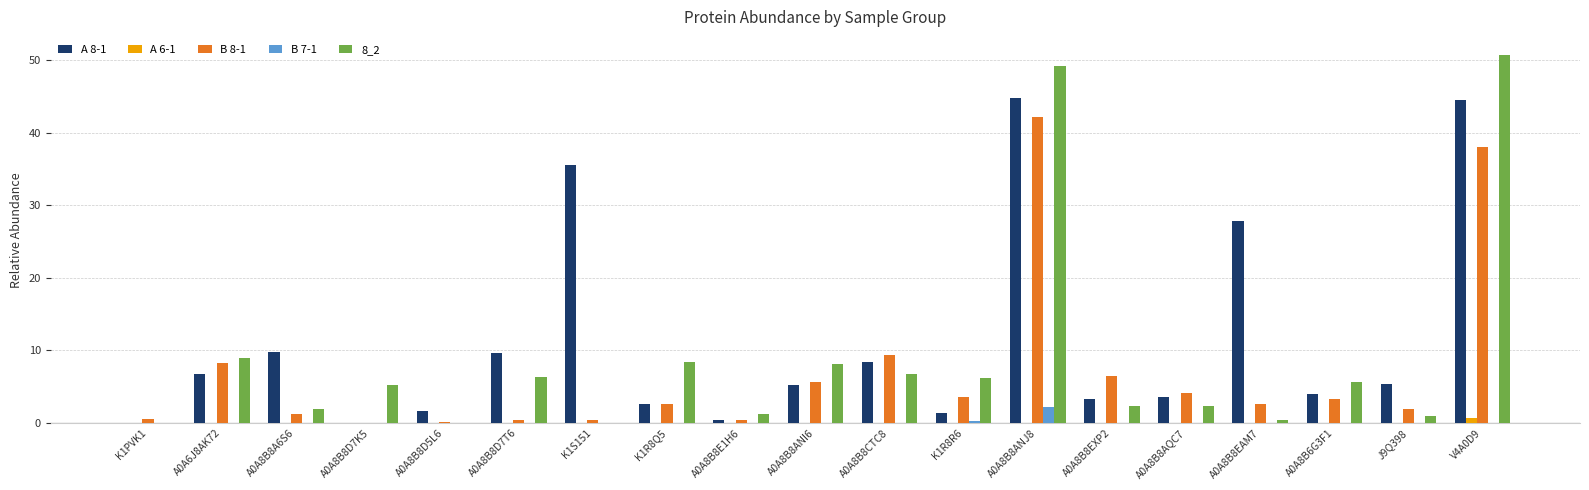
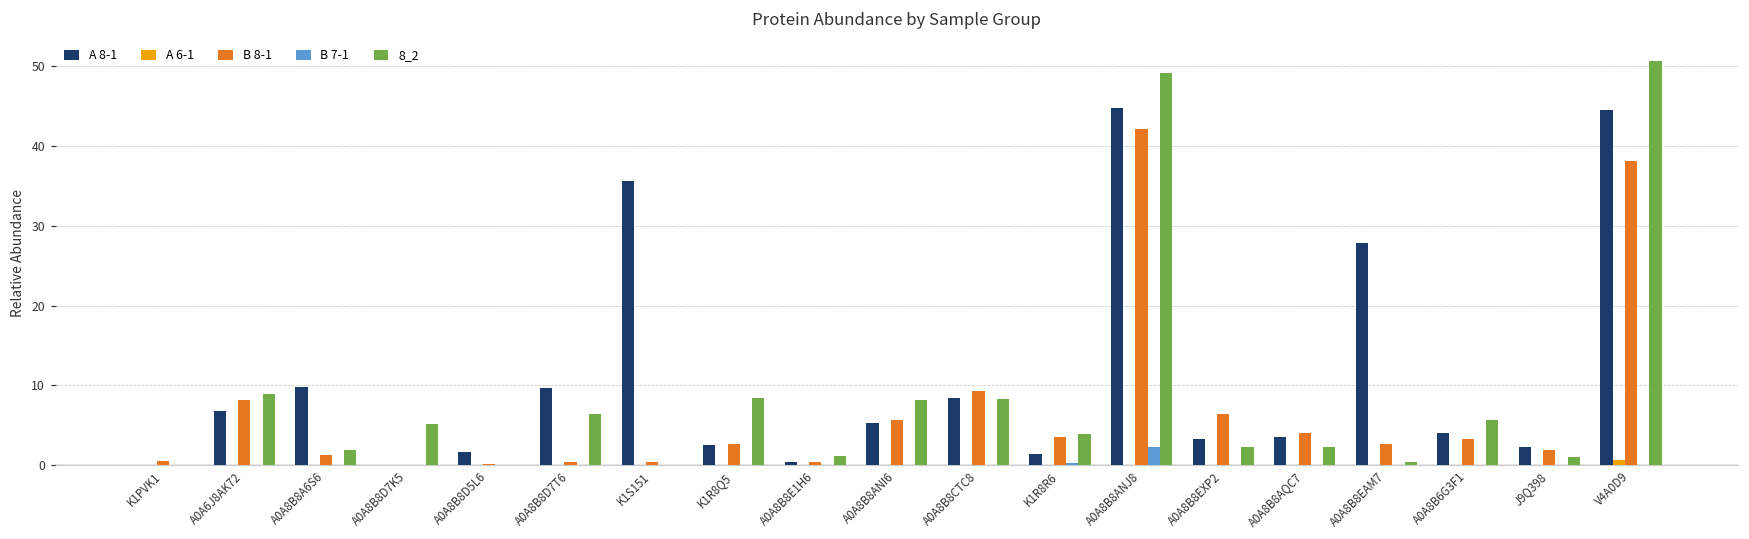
8_2, A0A8B8CTC8: 7 -> 8
8_2, K1R8R6: 6 -> 4
A 8-1, J9Q398: 5 -> 2
